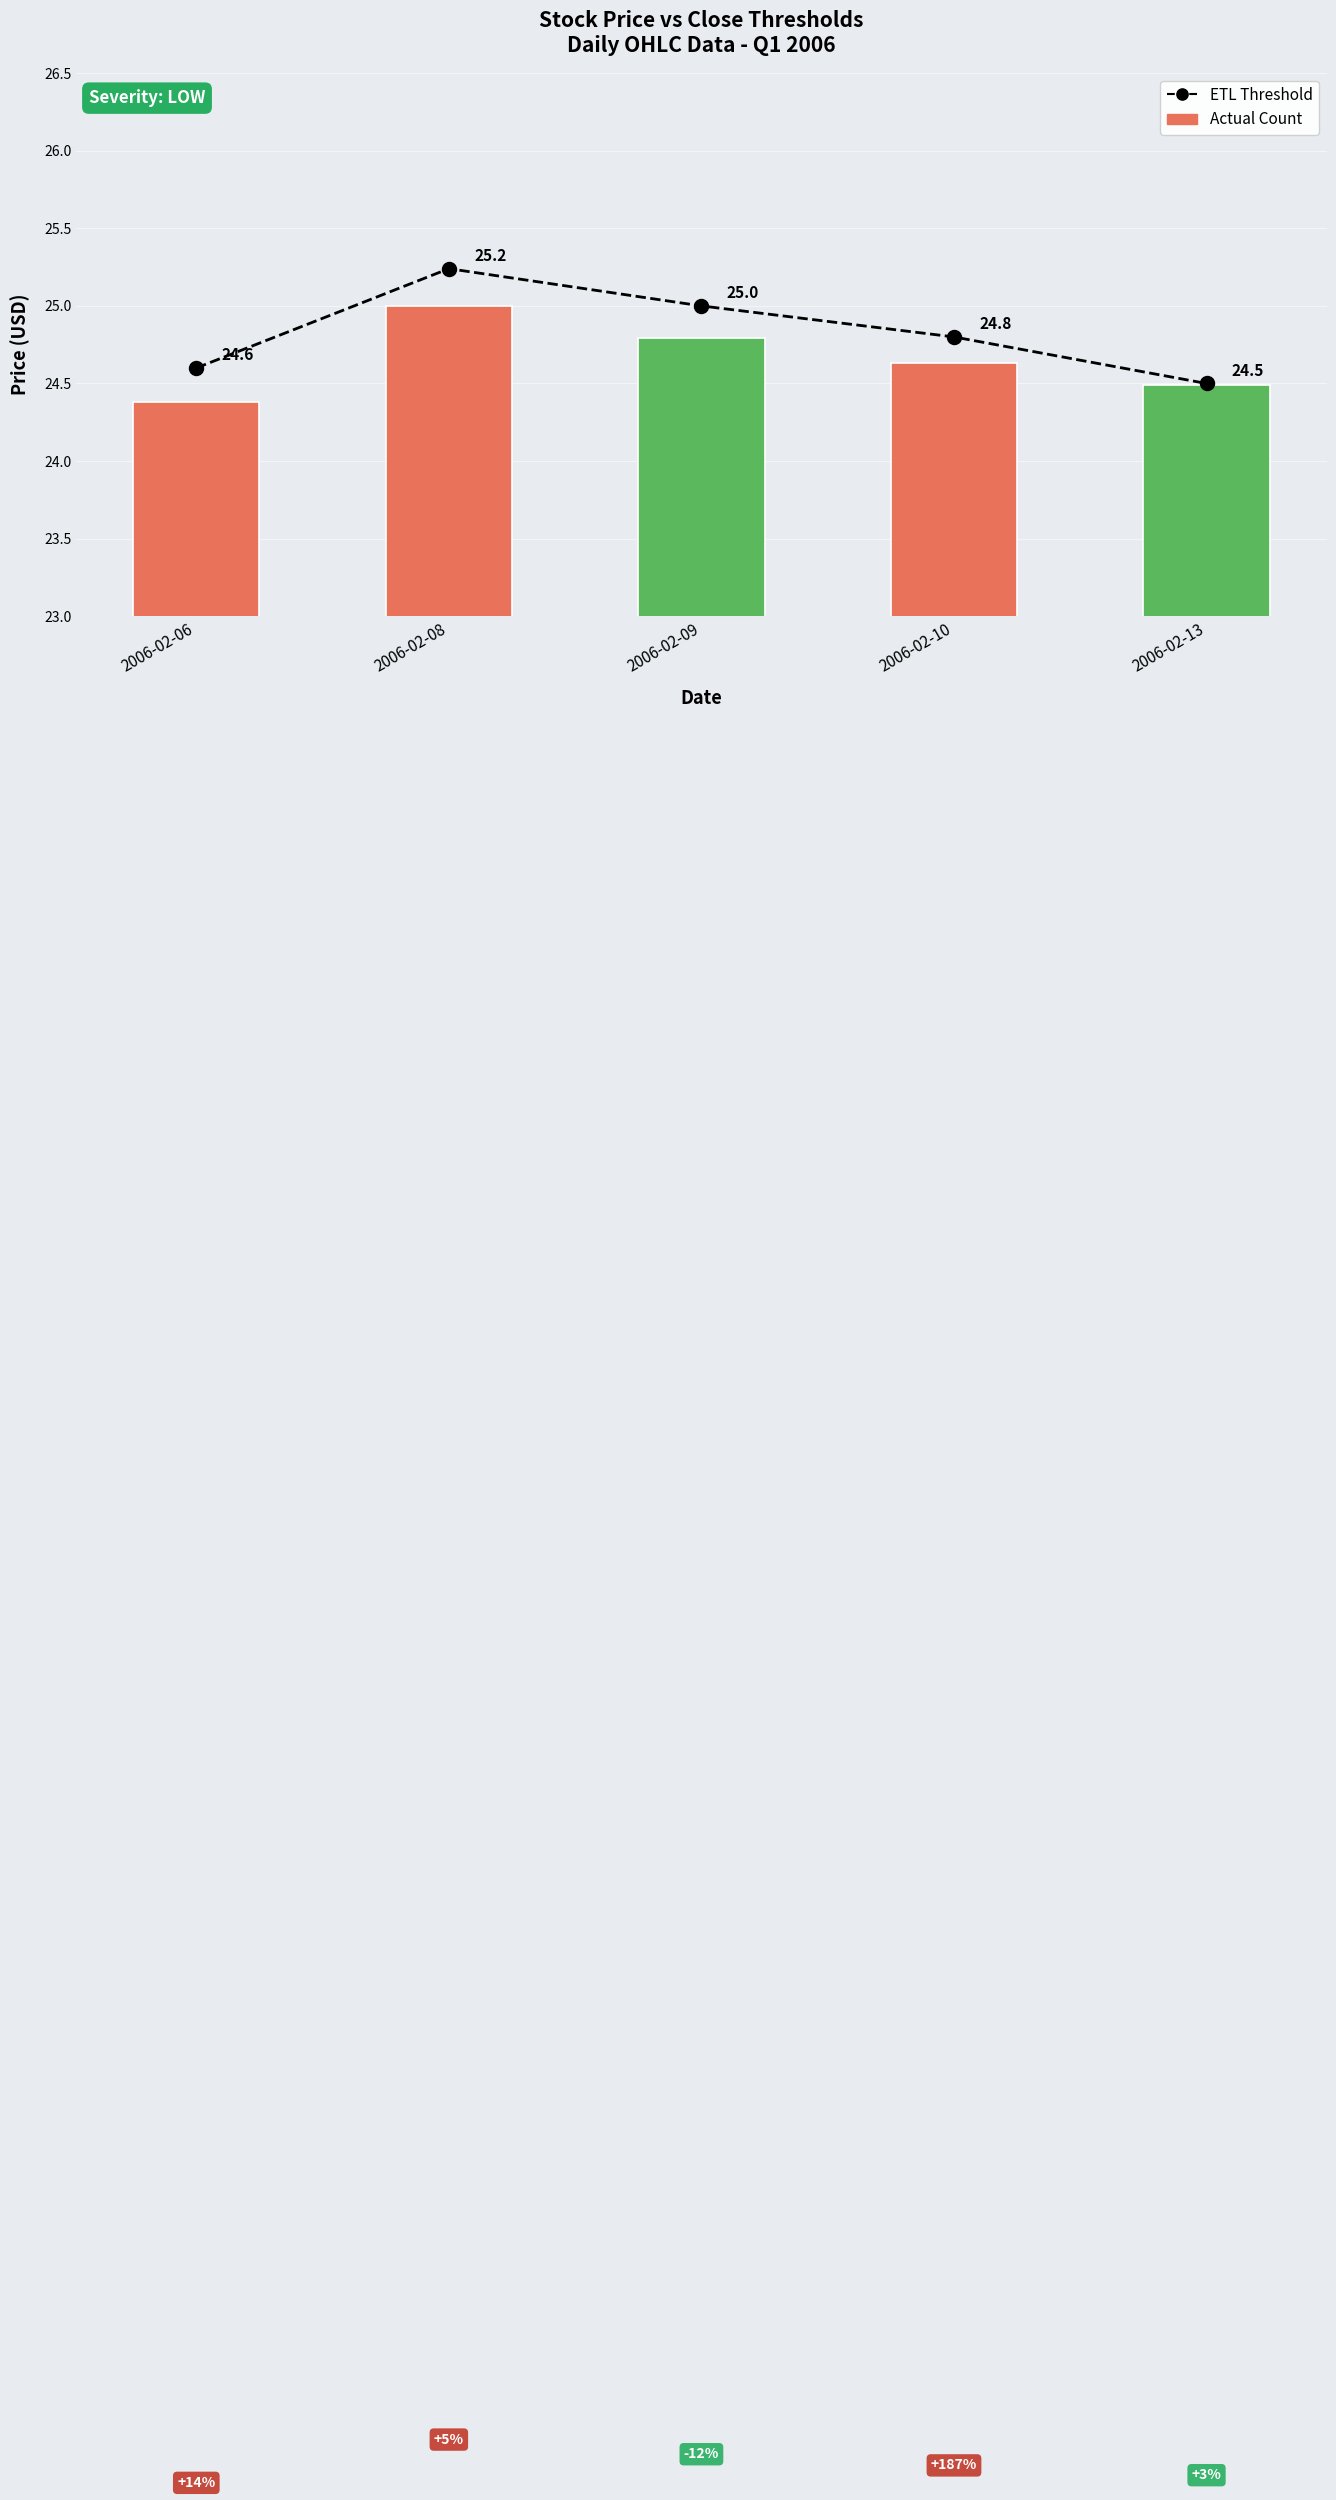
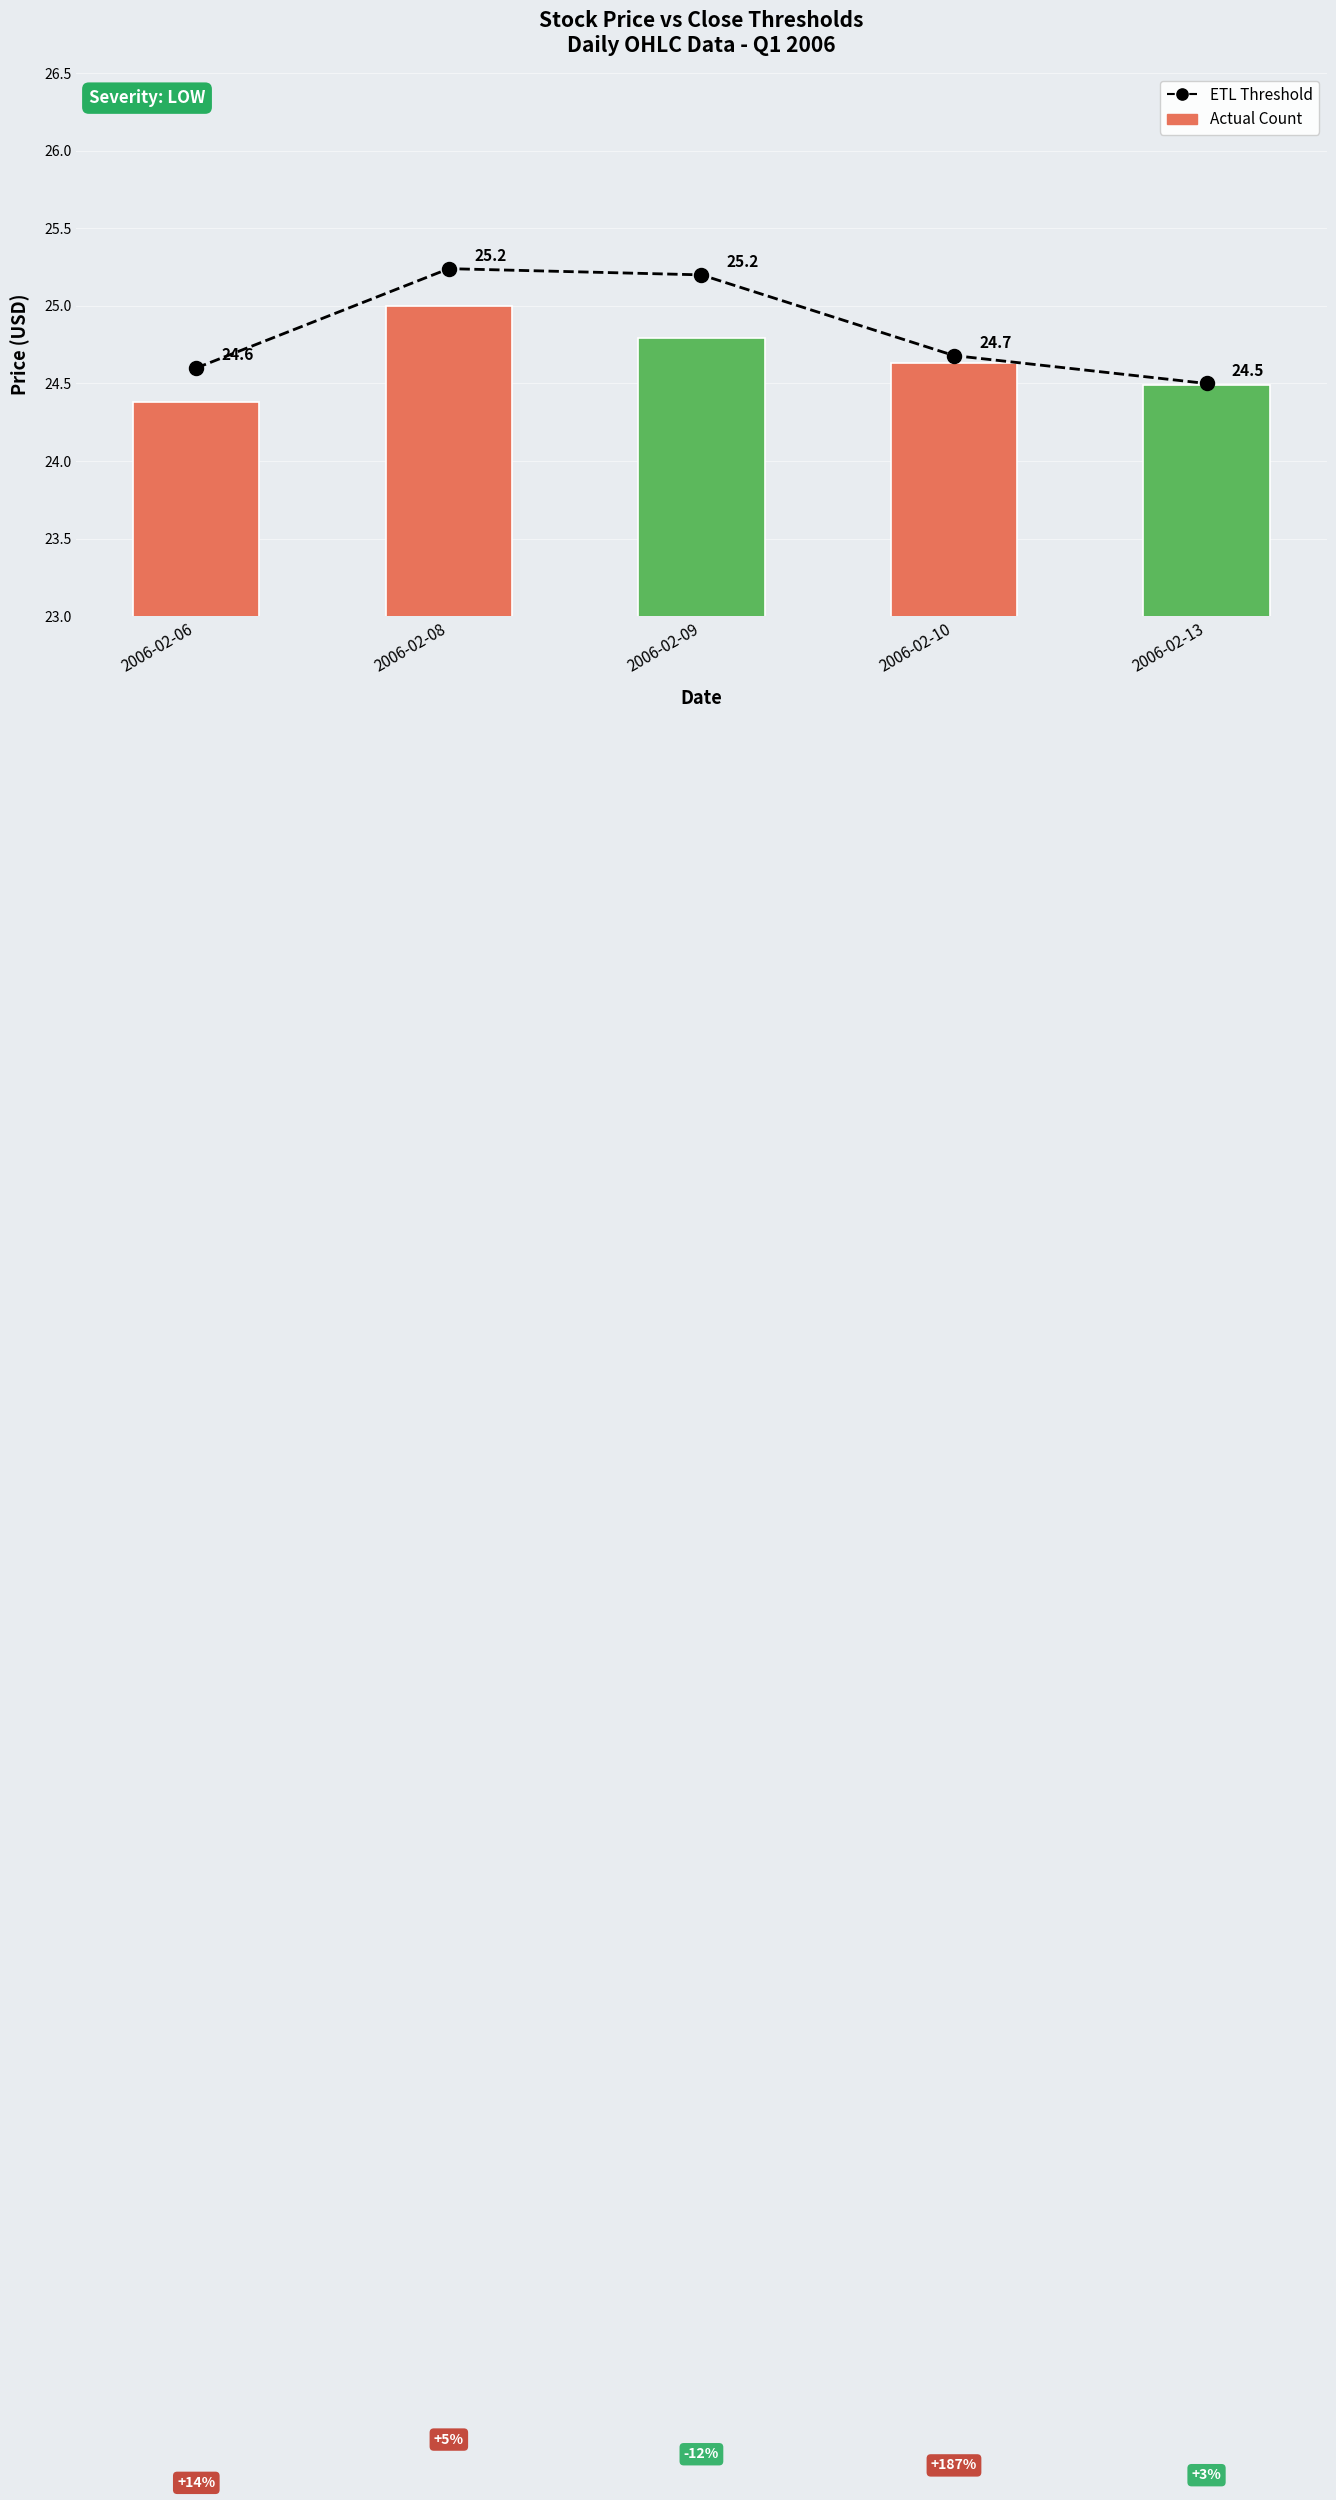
ETL Threshold, 2006-02-09: 25.0 -> 25.2
ETL Threshold, 2006-02-10: 24.8 -> 24.7
